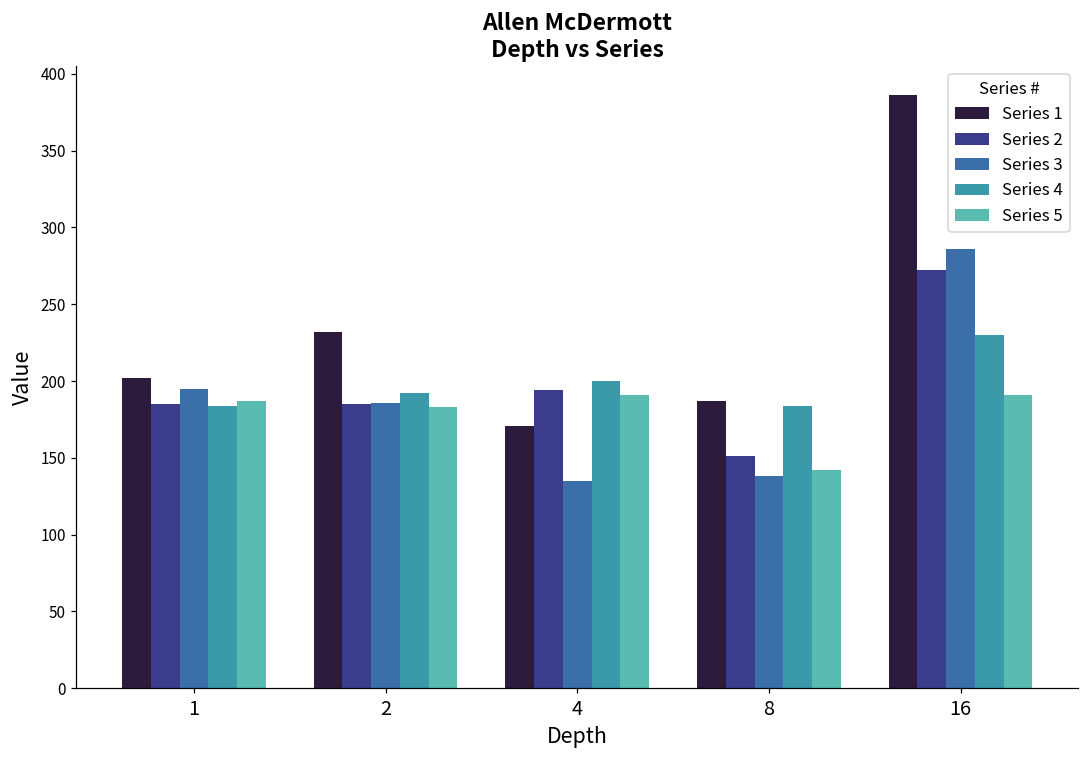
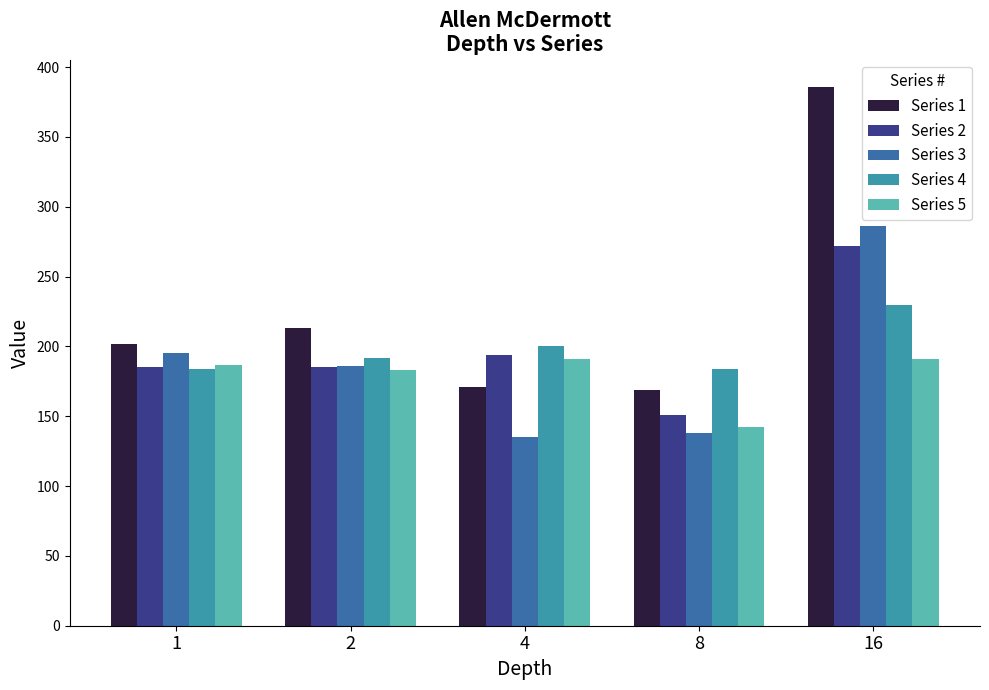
Series 1, 2: 232 -> 213
Series 1, 8: 187 -> 169
